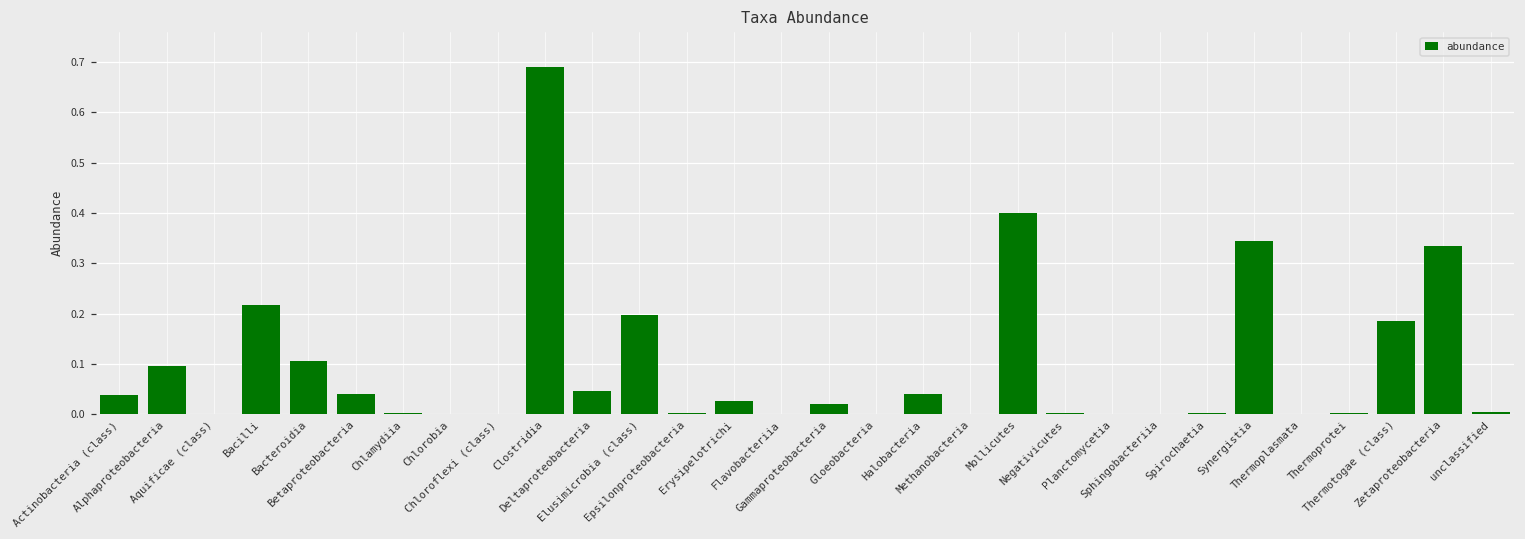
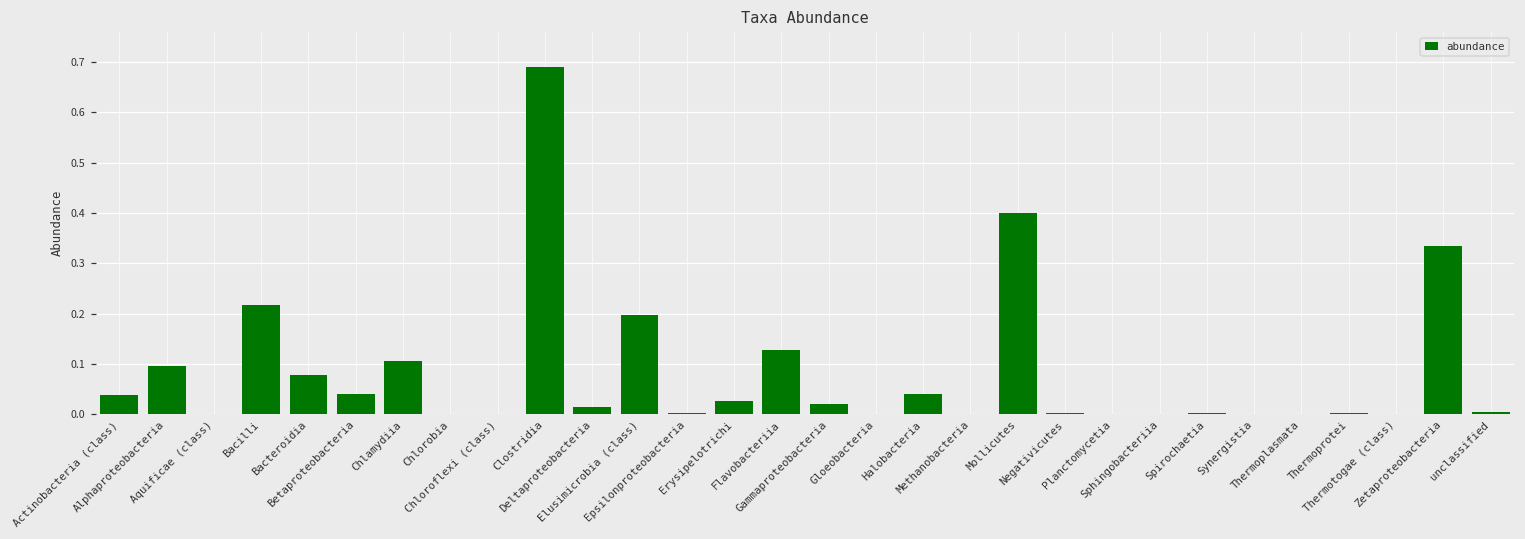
Bacteroidia: 0.11 -> 0.08
Chlamydiia: 0.00 -> 0.11
Deltaproteobacteria: 0.05 -> 0.01
Flavobacteriia: 0.00 -> 0.13
Synergistia: 0.34 -> 0.00
Thermotogae (class): 0.18 -> 0.00
